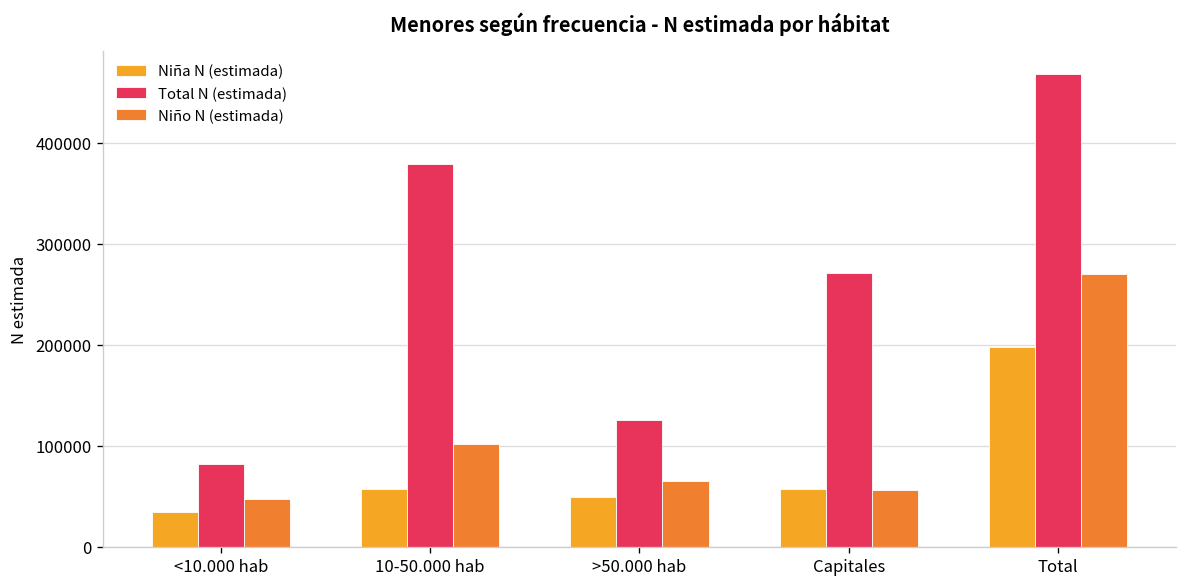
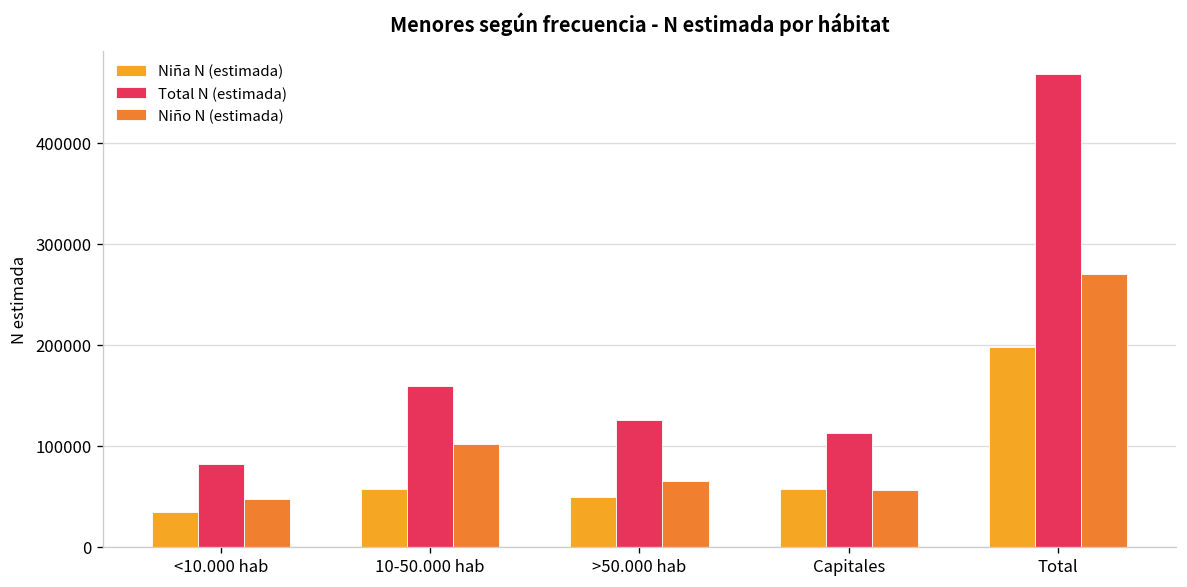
Total N (estimada), 10-50.000 hab: 380000 -> 160000
Total N (estimada), Capitales: 270000 -> 110000
